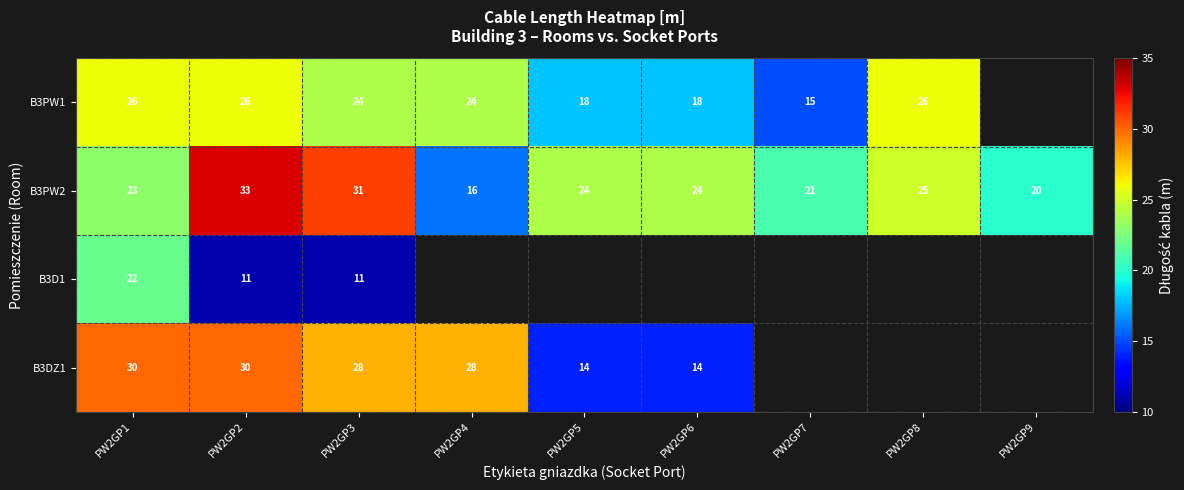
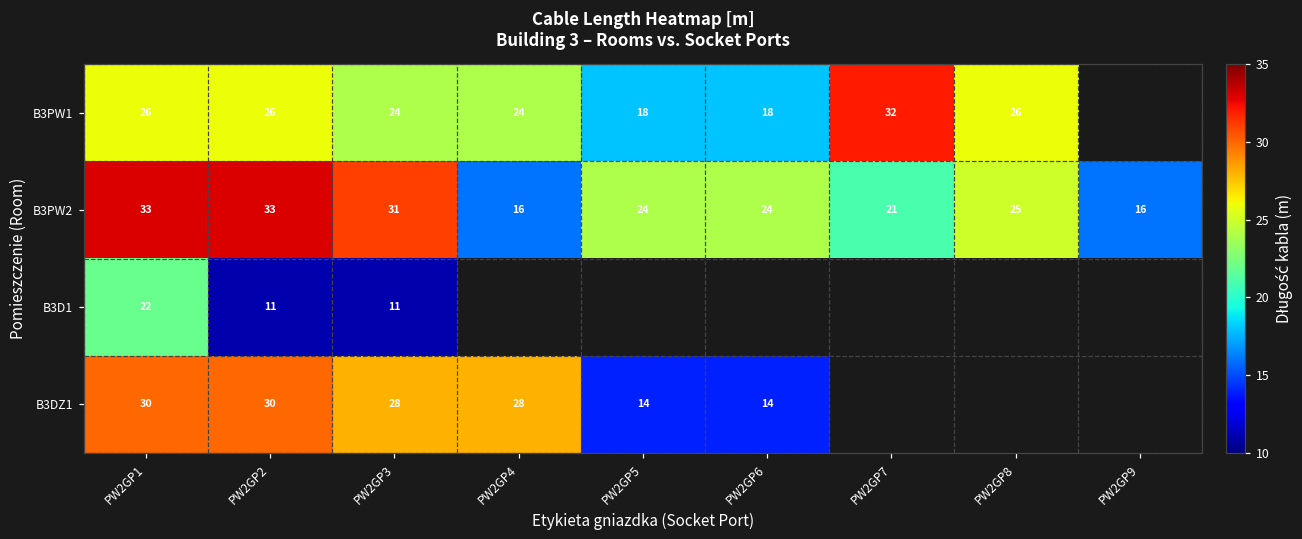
B3PW1, PW2GP7: 15 -> 32
B3PW2, PW2GP1: 23 -> 33
B3PW2, PW2GP9: 20 -> 16
